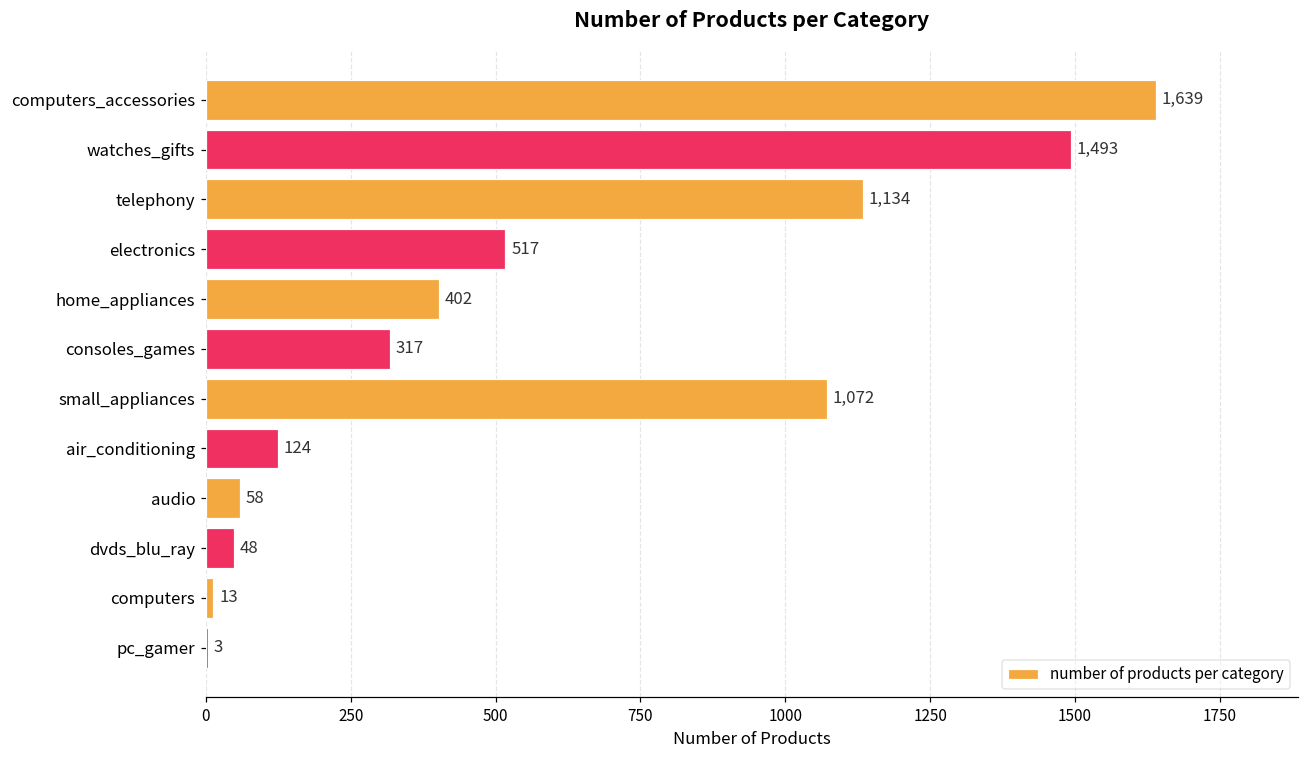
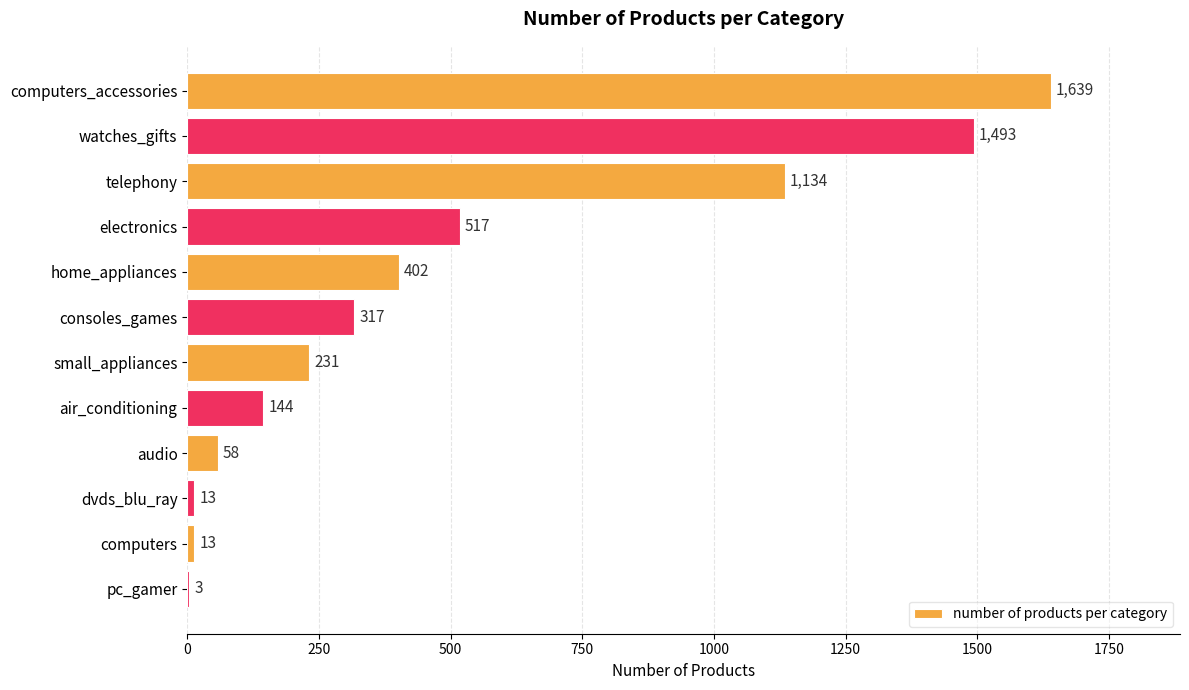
small_appliances: 1,072 -> 231
air_conditioning: 124 -> 144
dvds_blu_ray: 48 -> 13
